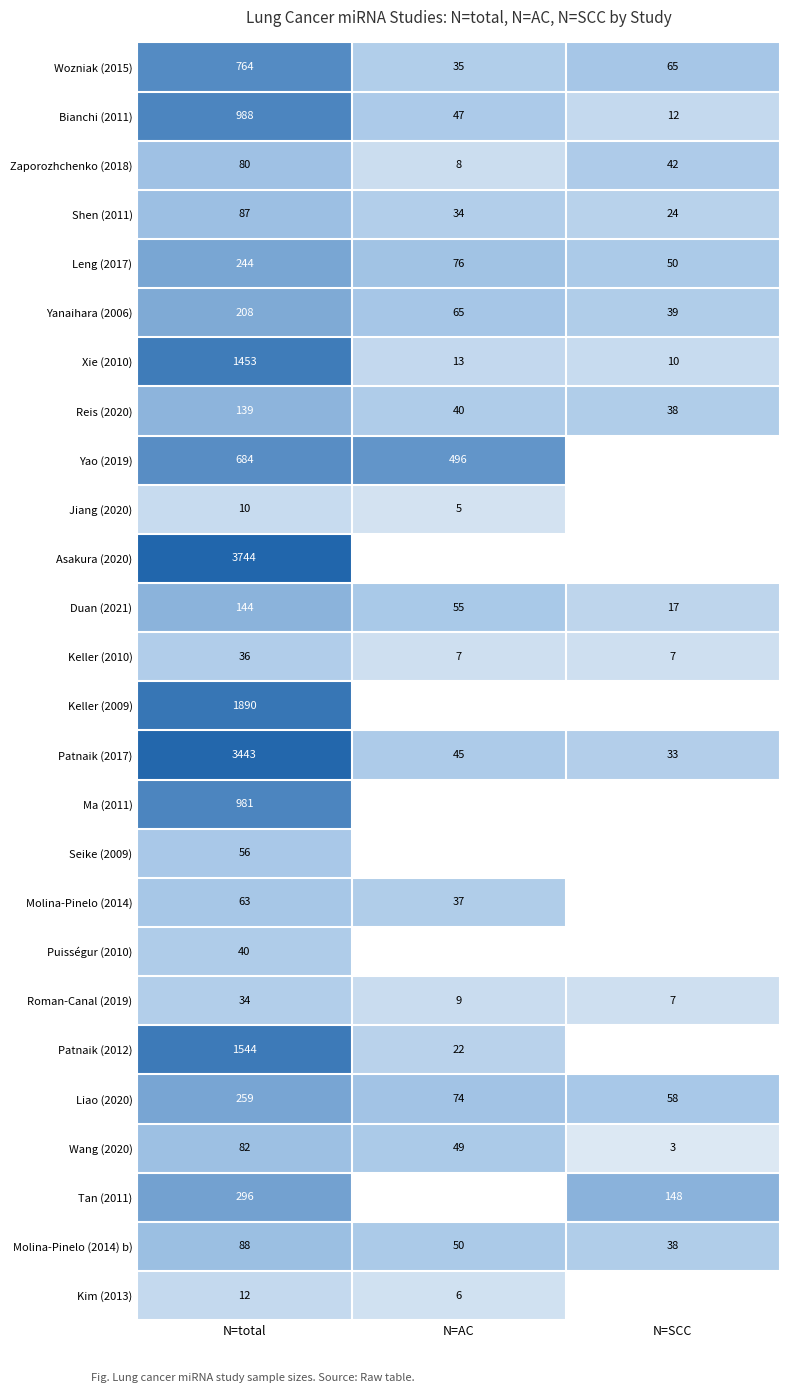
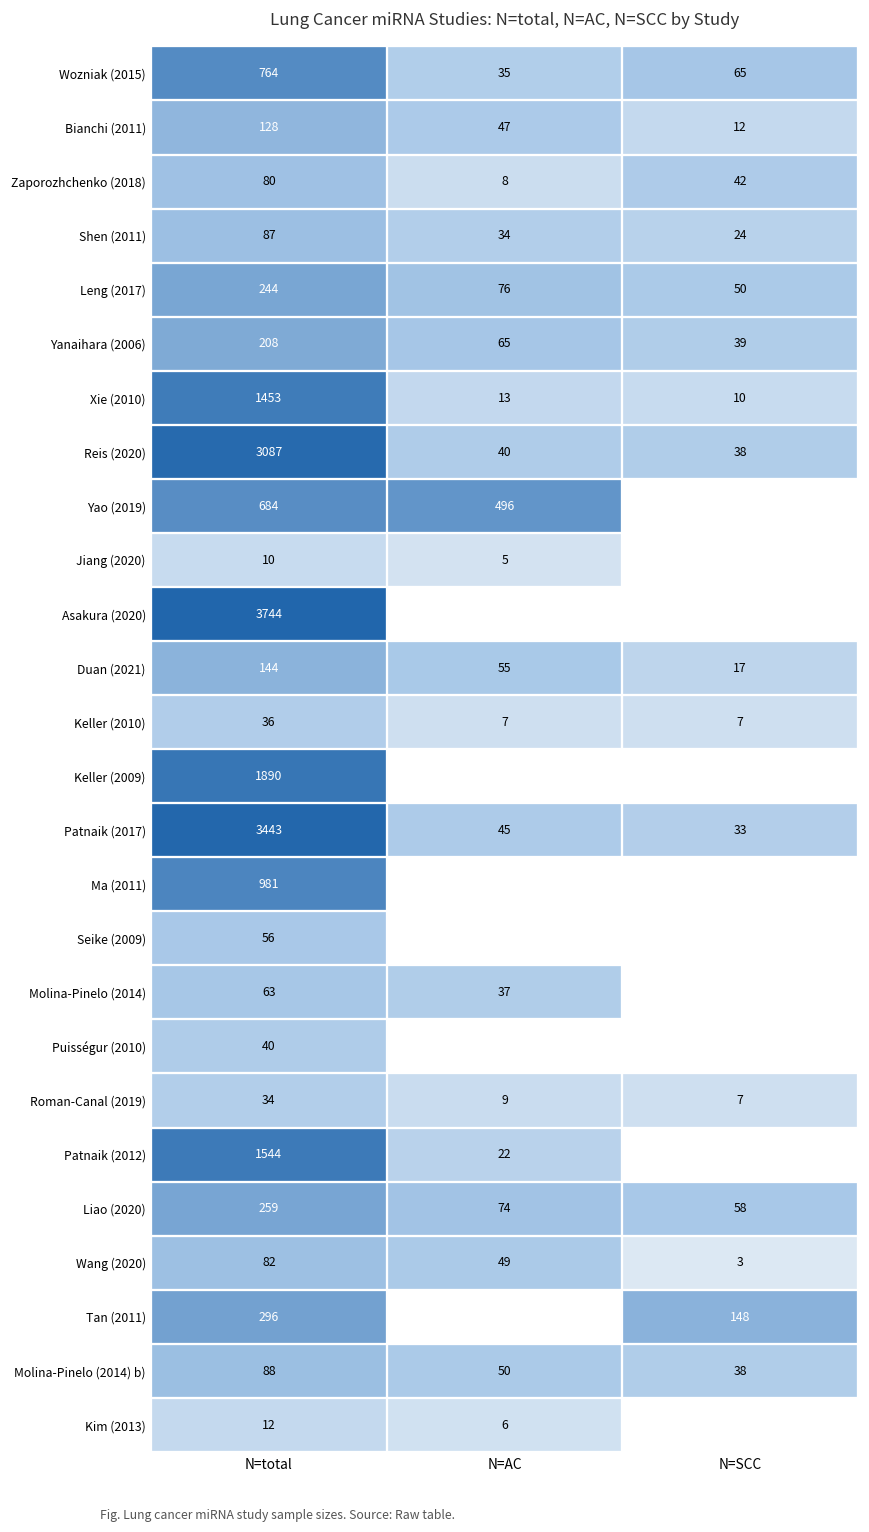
Bianchi (2011), N=total: 988 -> 128
Reis (2020), N=total: 139 -> 3087
